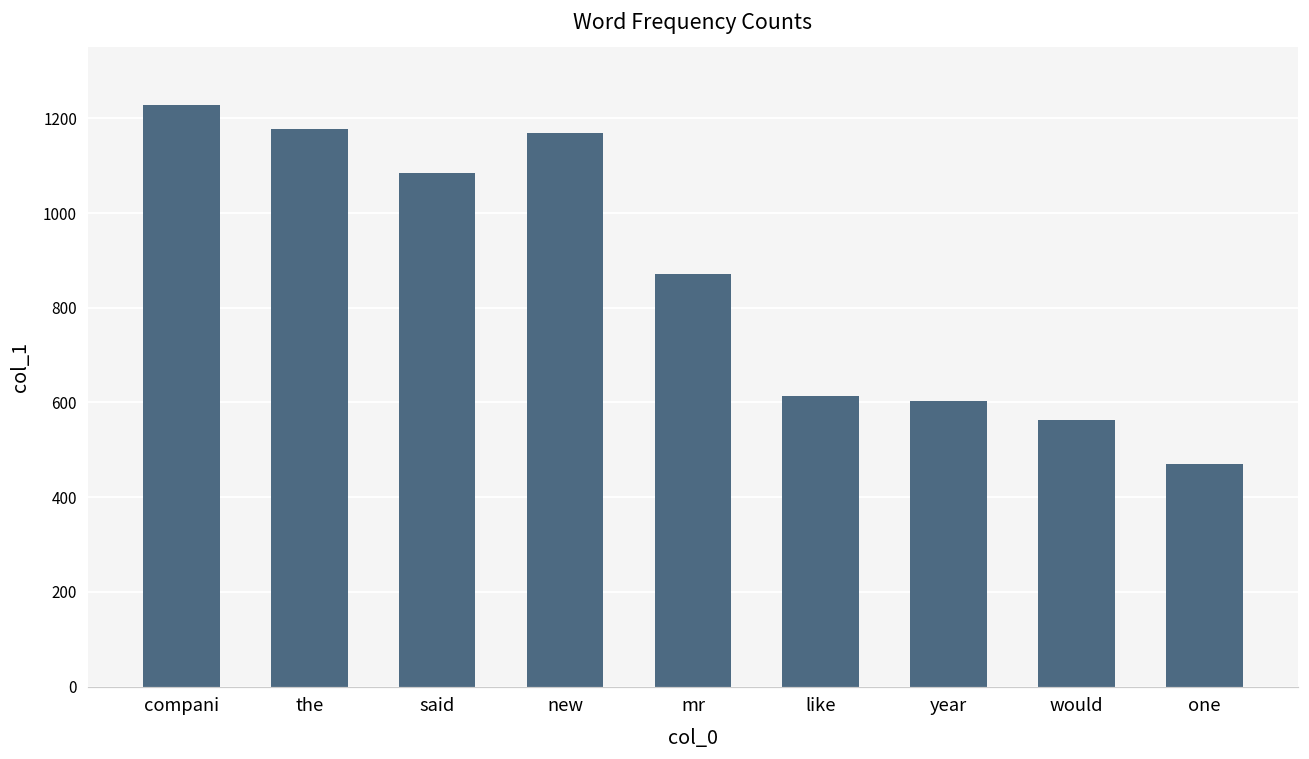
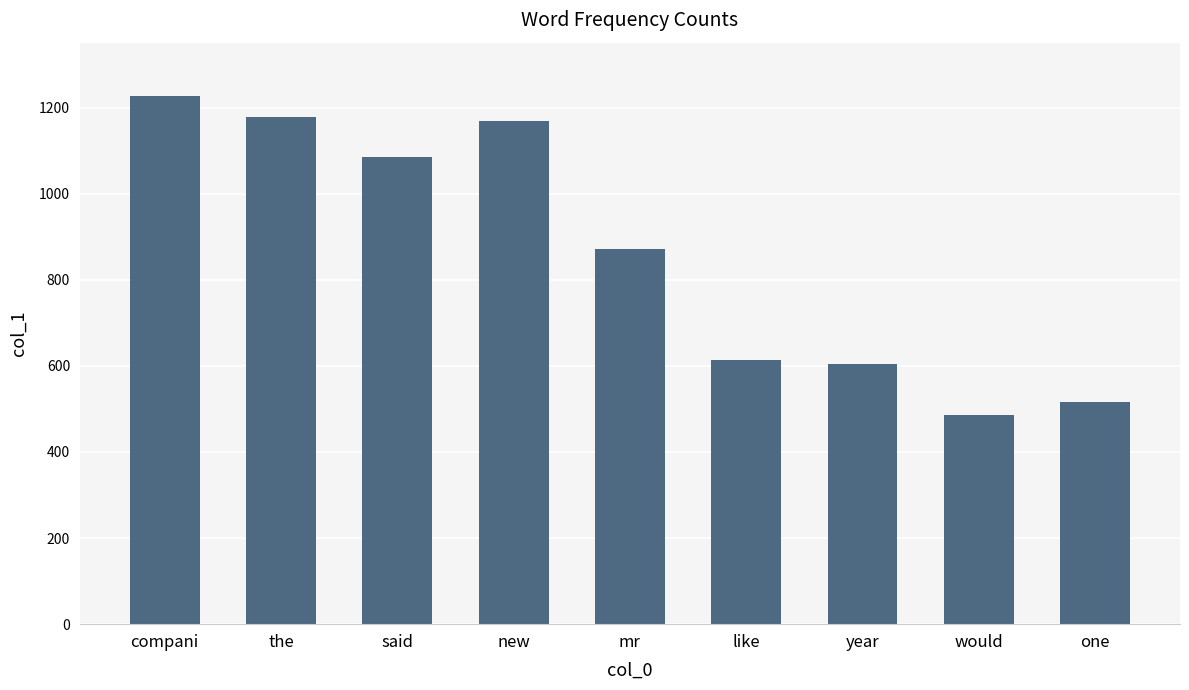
would: 560 -> 490
one: 470 -> 520
